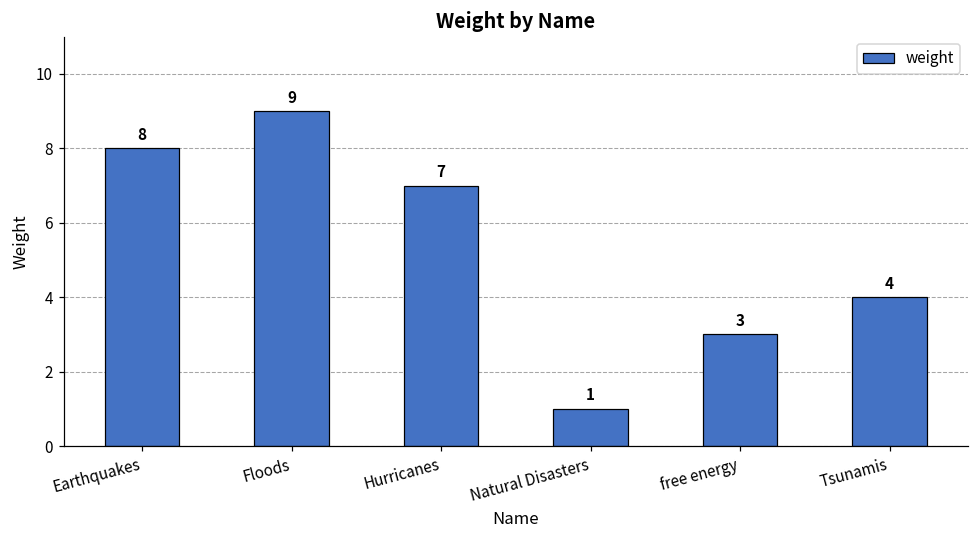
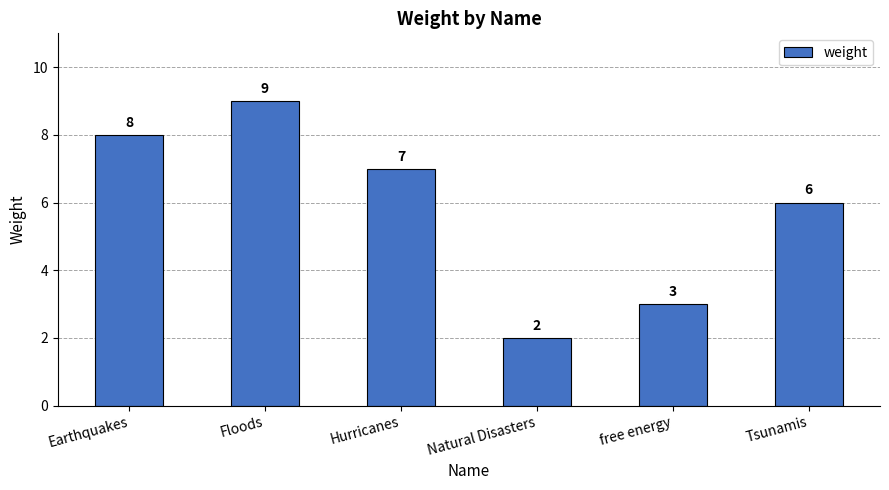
Natural Disasters: 1 -> 2
Tsunamis: 4 -> 6
